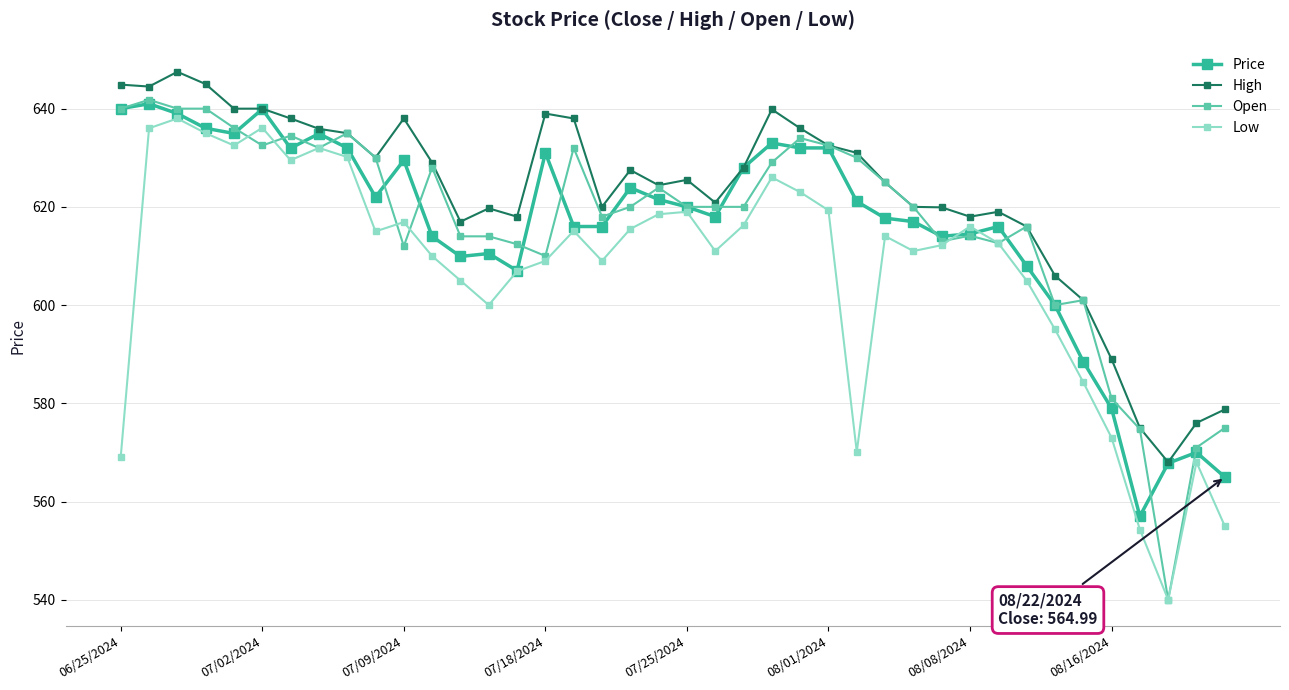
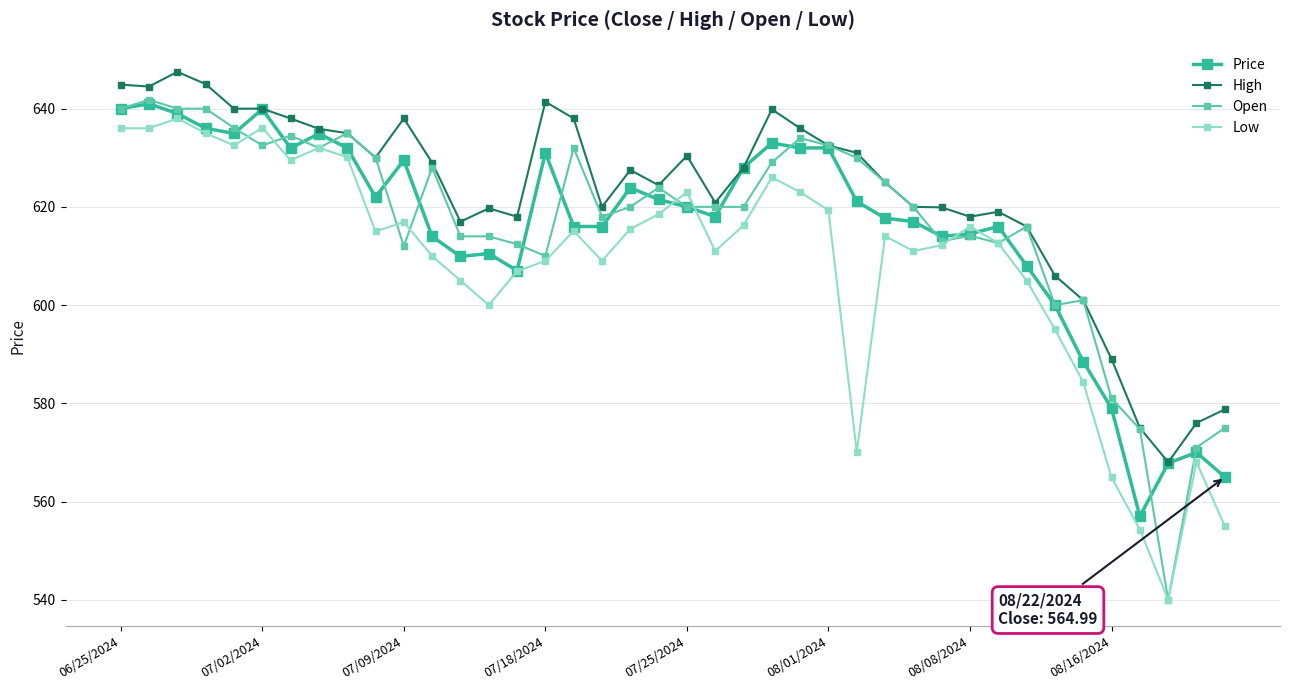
Low, 06/25/2024: 569 -> 636
High, 07/18/2024: 639 -> 641
High, 07/25/2024: 626 -> 630
Low, 07/25/2024: 619 -> 623
Low, 08/16/2024: 573 -> 565
